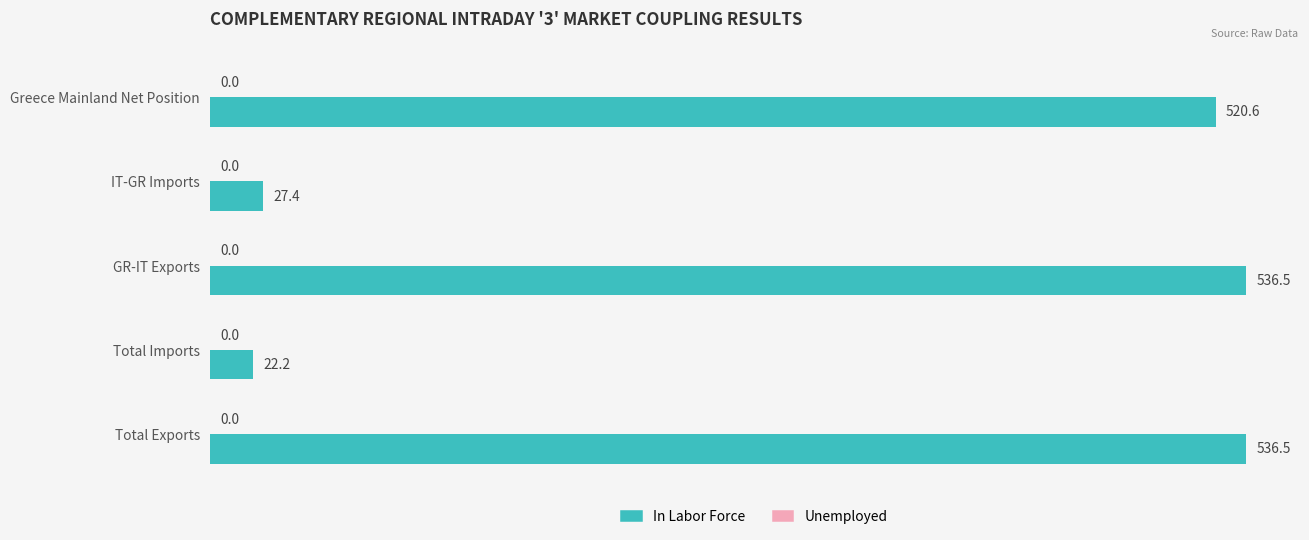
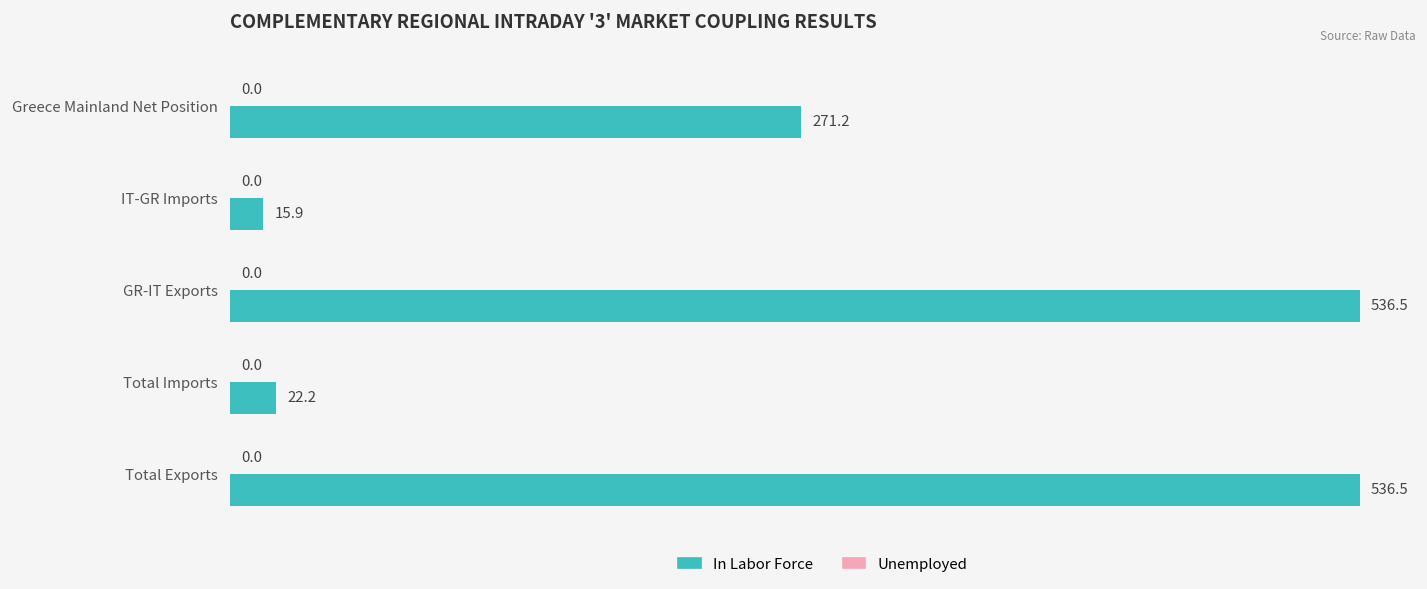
In Labor Force, Greece Mainland Net Position: 520.6 -> 271.2
In Labor Force, IT-GR Imports: 27.4 -> 15.9
